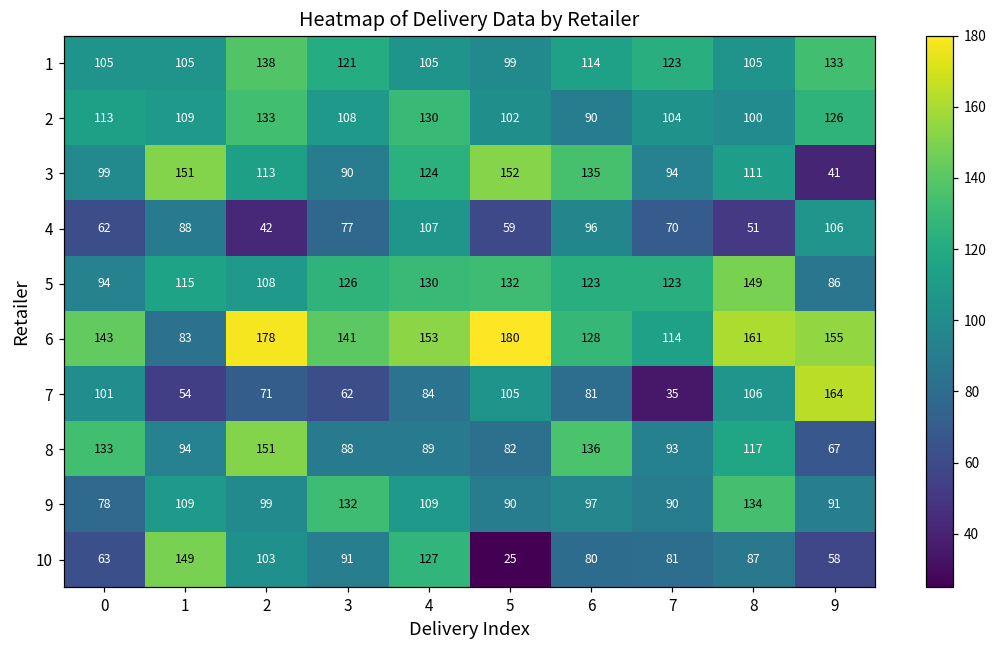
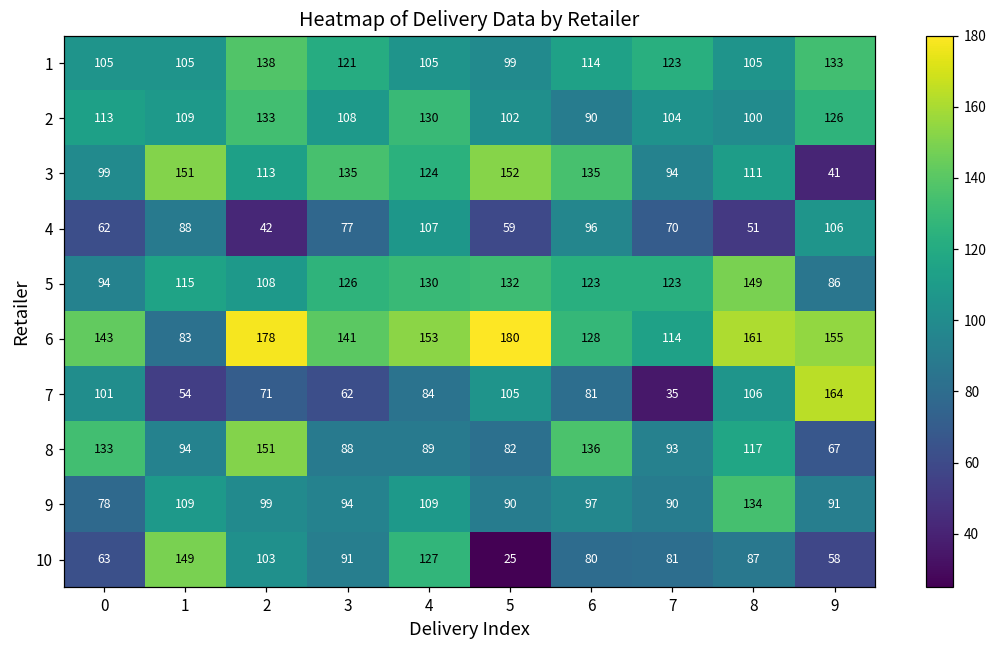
3, 3: 90 -> 135
9, 3: 132 -> 94
